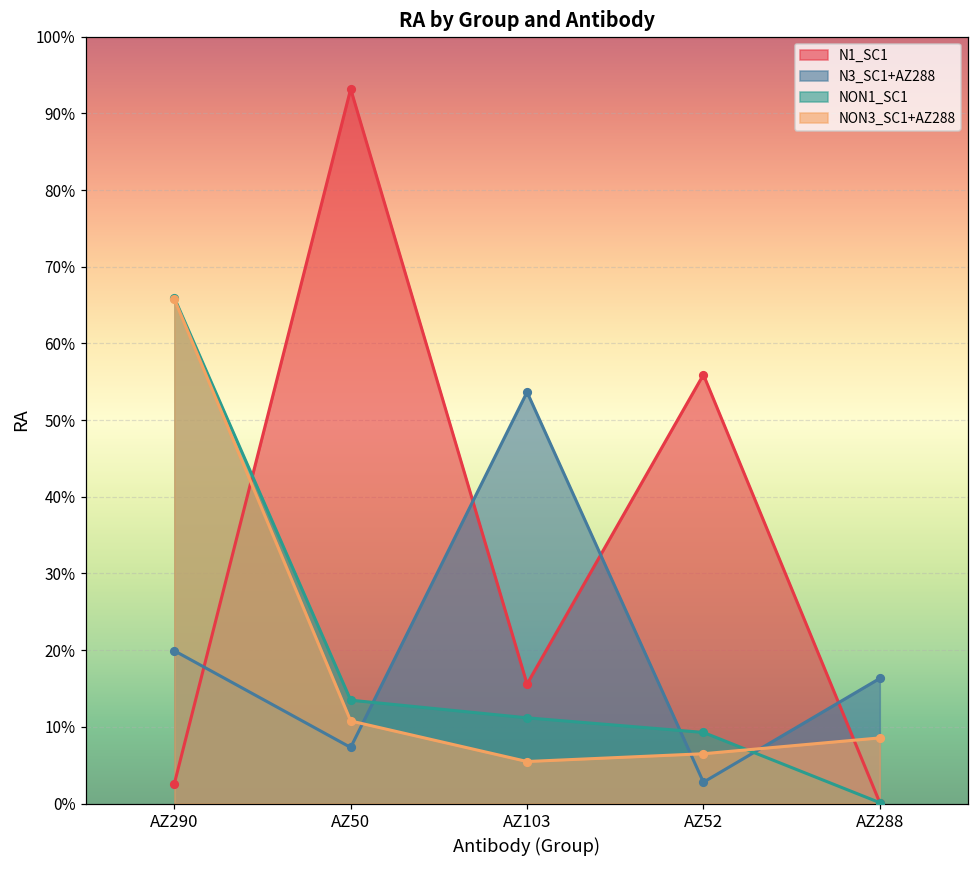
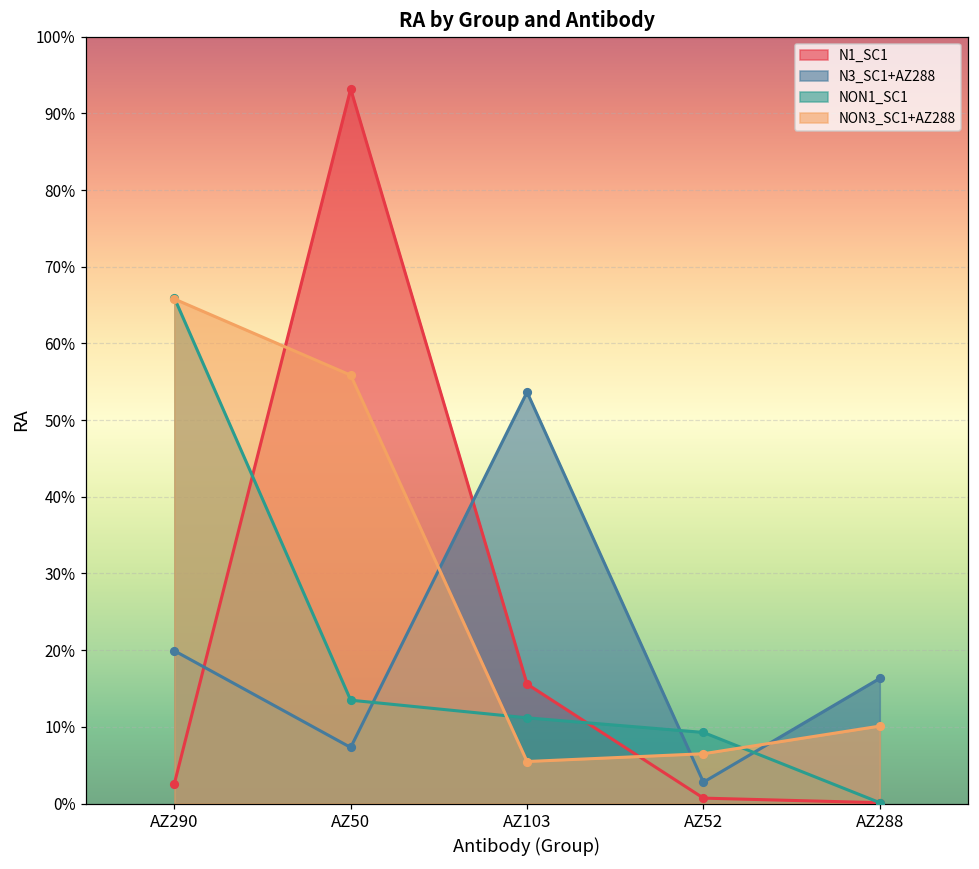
NON3_SC1+AZ288, AZ50: 11% -> 56%
N1_SC1, AZ52: 56% -> 1%
NON3_SC1+AZ288, AZ288: 9% -> 10%
